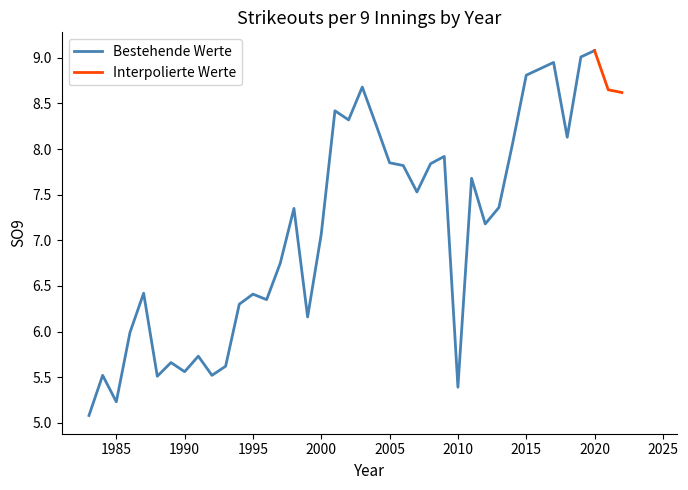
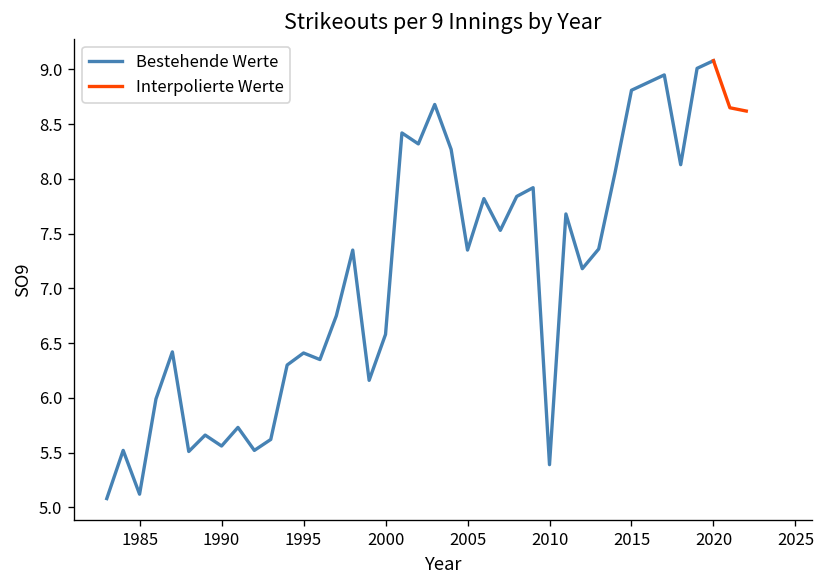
Bestehende Werte, 1985: 5.2 -> 5.1
Bestehende Werte, 2000: 7.1 -> 6.6
Bestehende Werte, 2005: 7.9 -> 7.4
